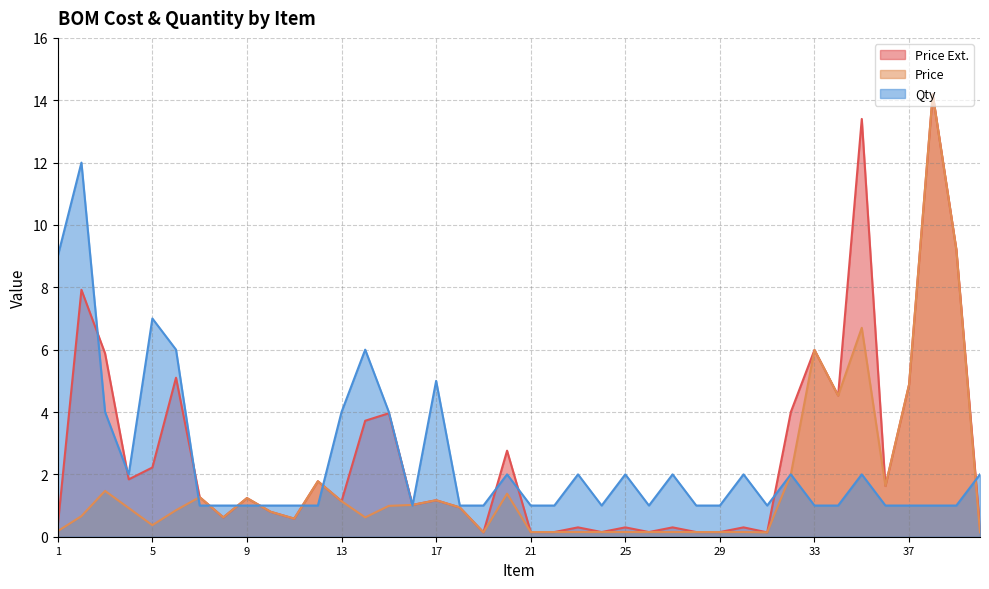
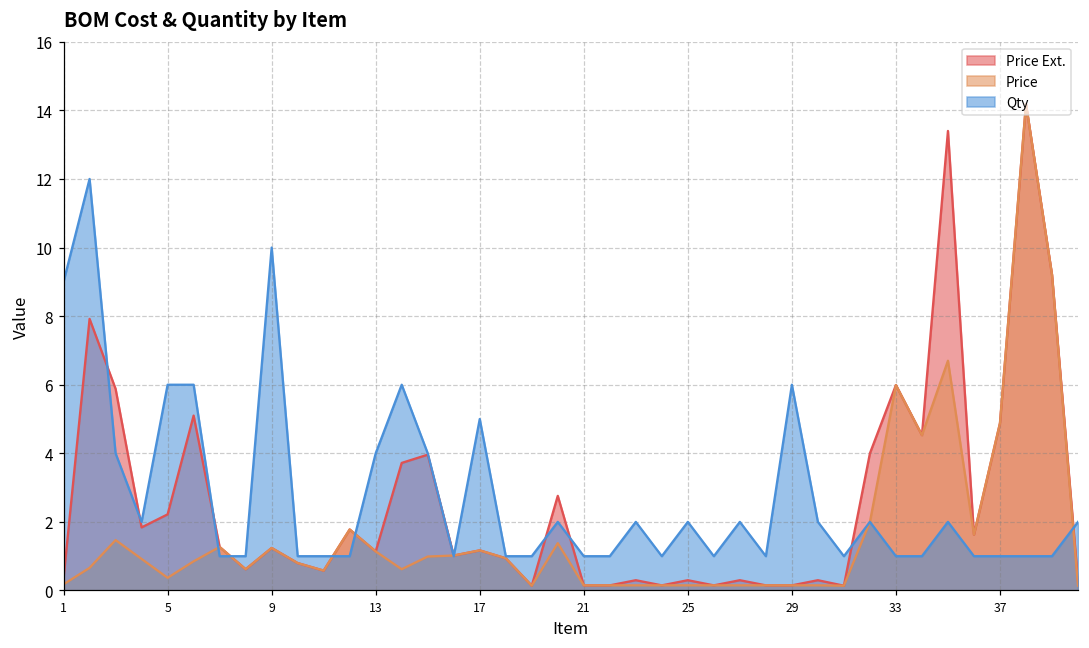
Qty, 5: 7 -> 6
Qty, 9: 1 -> 10
Qty, 29: 1 -> 6
